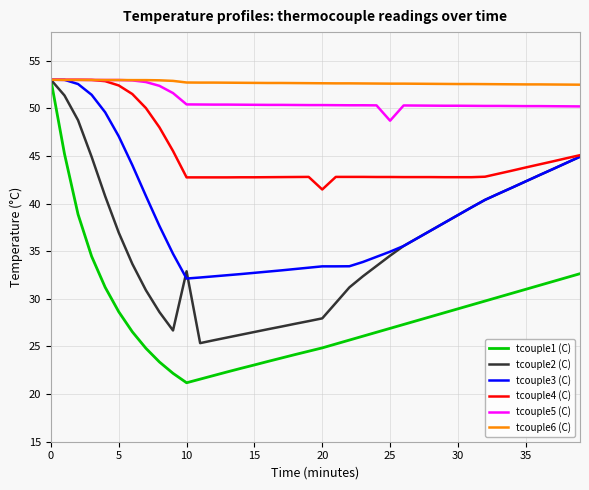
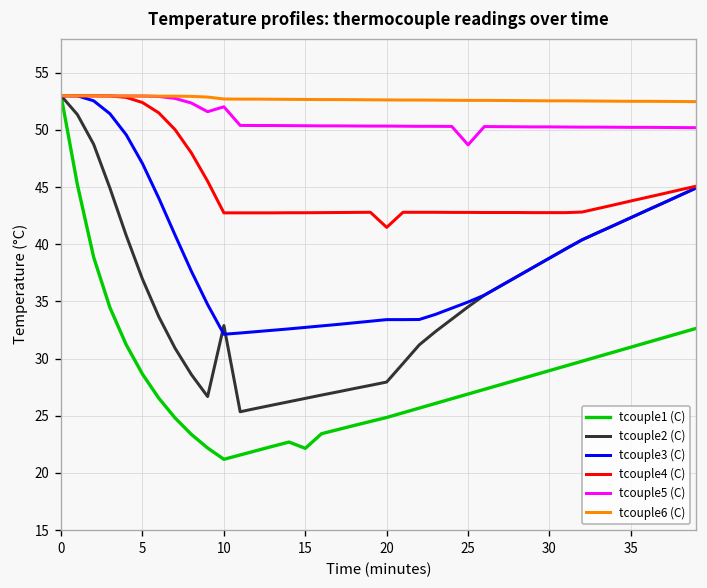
tcouple5 (C), 10: 50 -> 52
tcouple1 (C), 15: 23 -> 22
